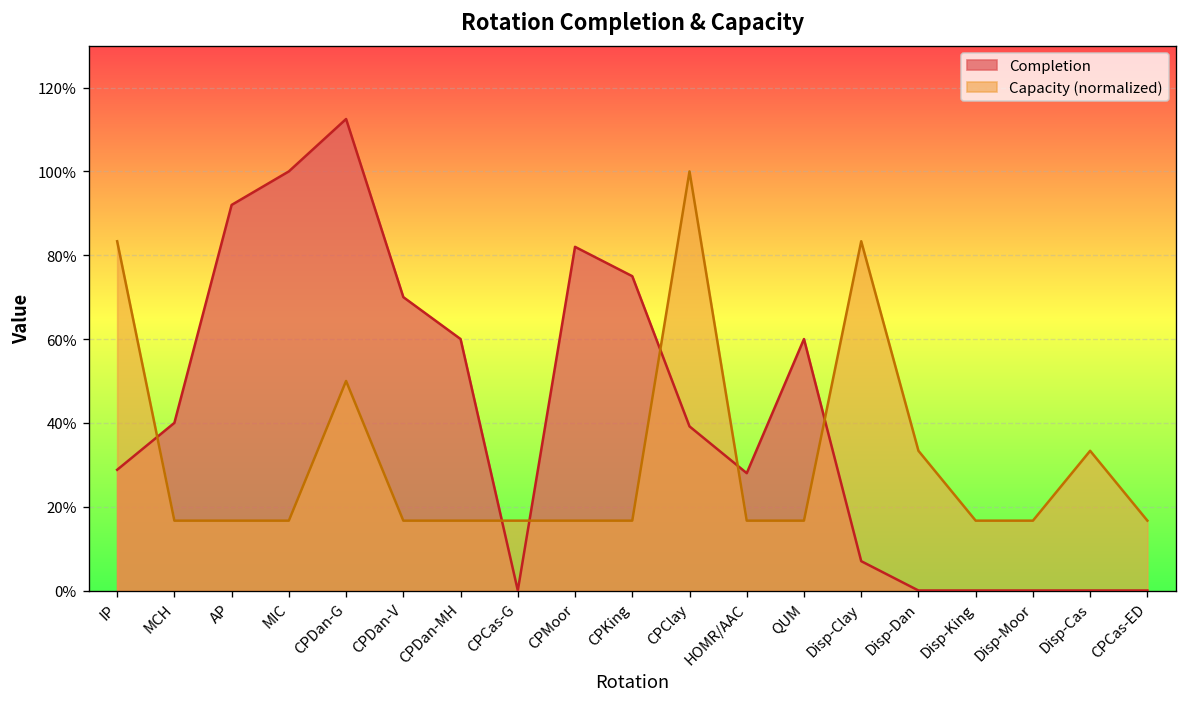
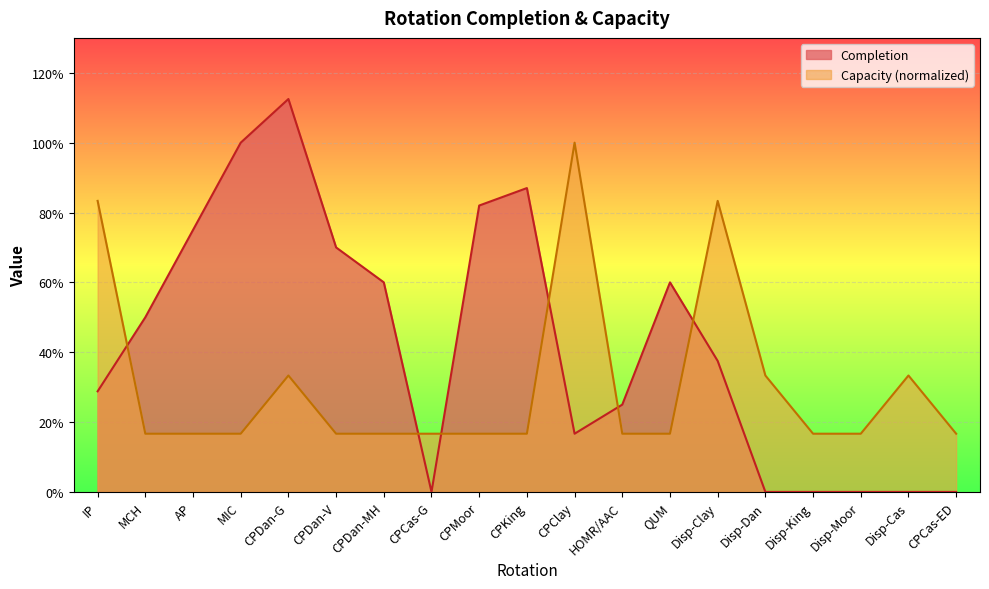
Completion, MCH: 40% -> 50%
Completion, AP: 92% -> 75%
Capacity (normalized), CPDan-G: 50% -> 33%
Completion, CPKing: 75% -> 87%
Completion, CPClay: 39% -> 17%
Completion, HOMR/AAC: 28% -> 25%
Completion, Disp-Clay: 7% -> 38%
